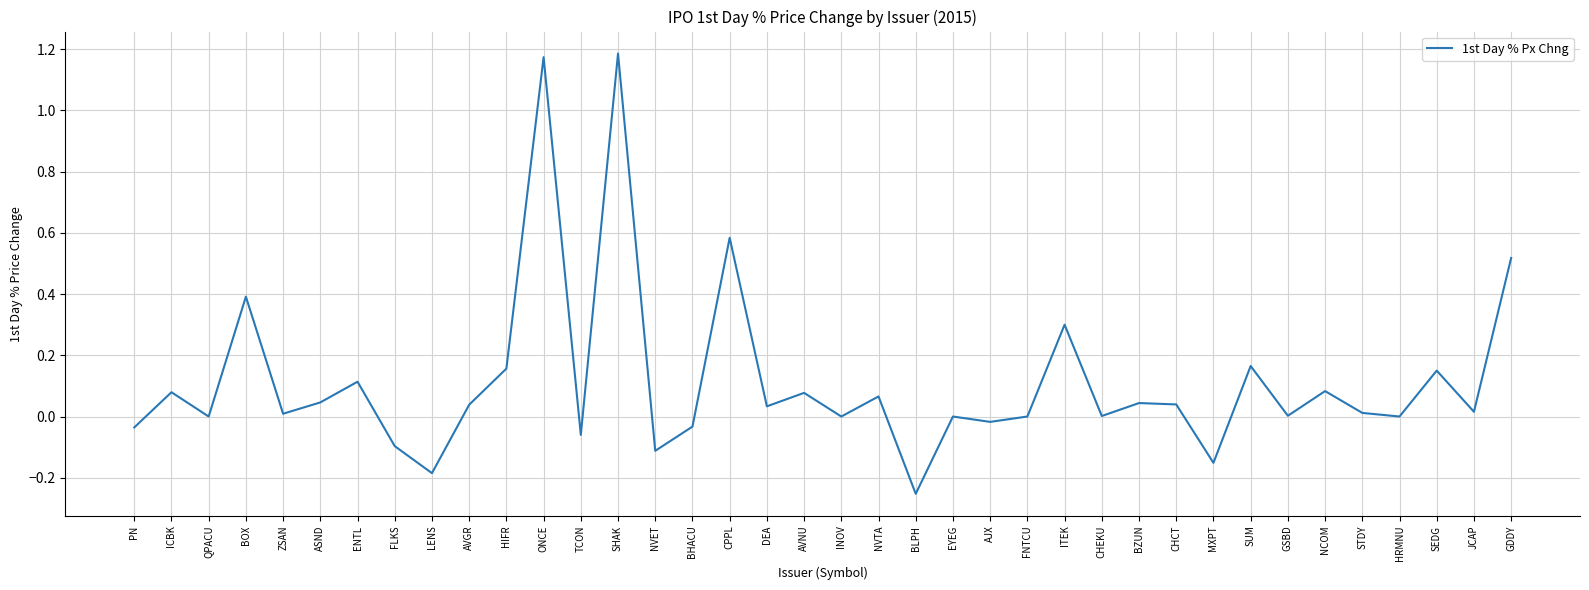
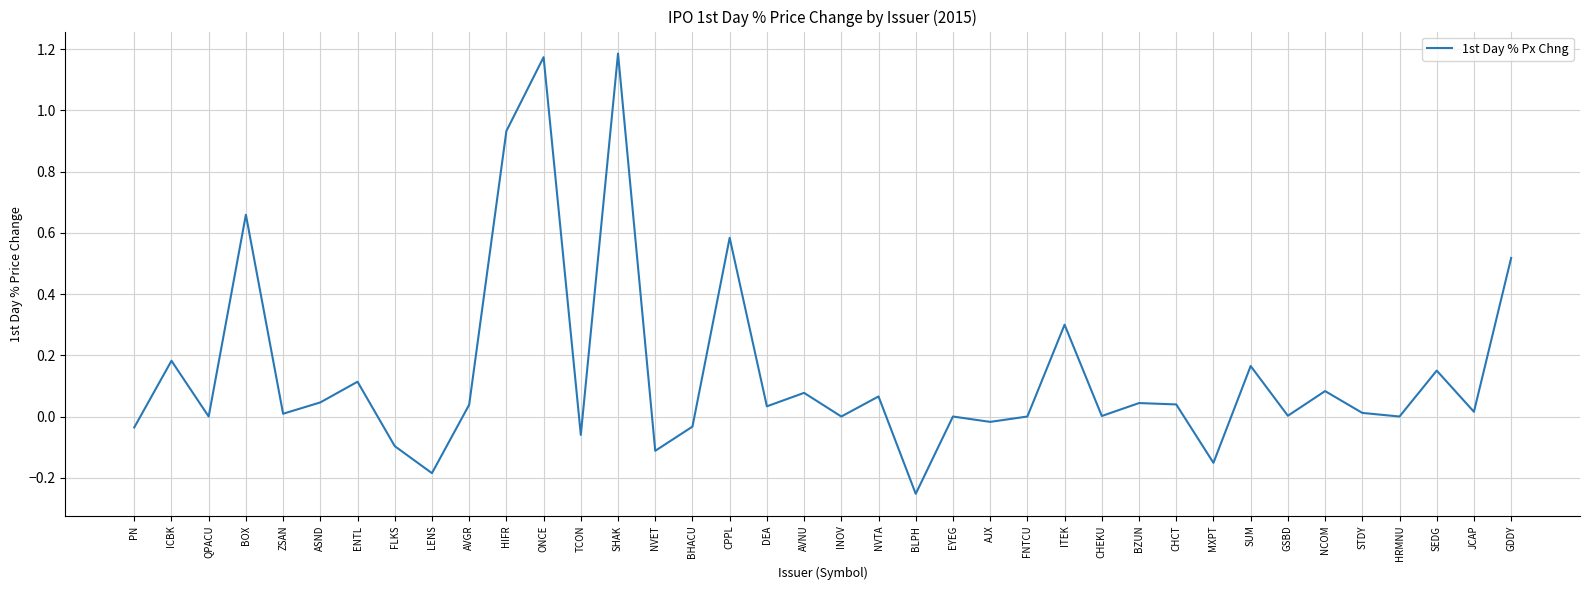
ICBK: 0.08 -> 0.18
BOX: 0.39 -> 0.66
HIFR: 0.16 -> 0.93
